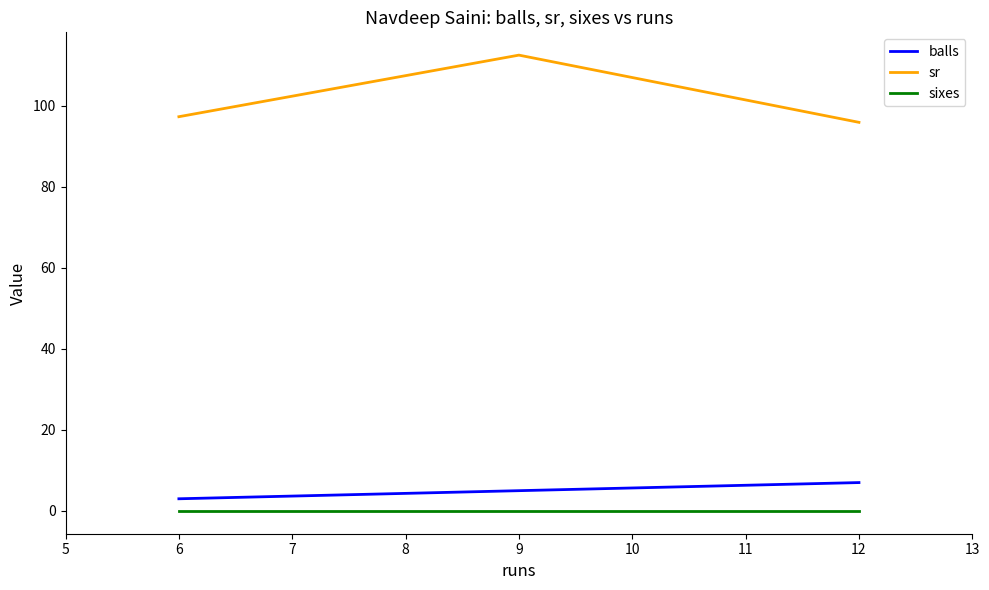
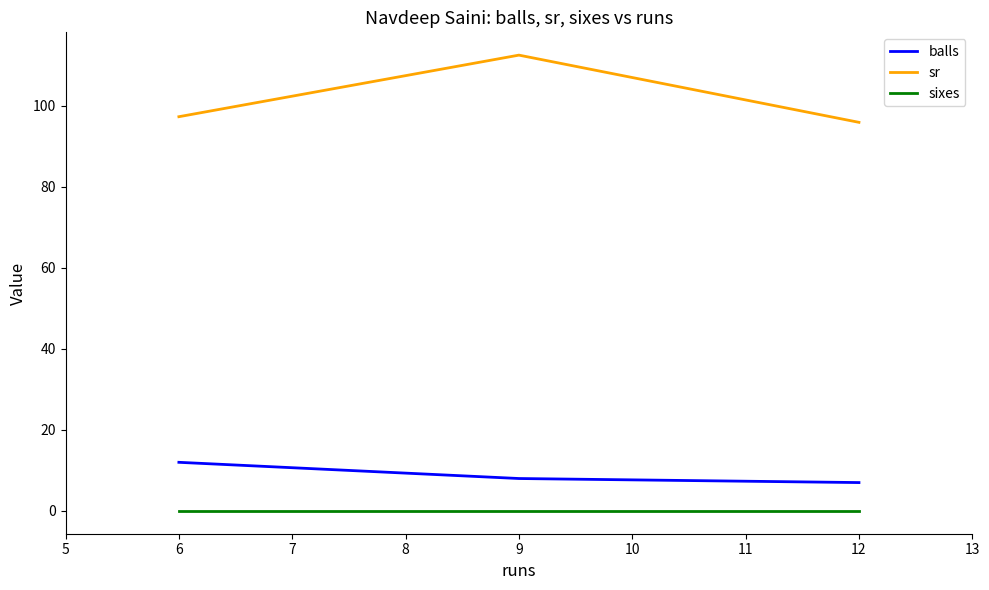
balls, 6: 3 -> 12
balls, 9: 5 -> 8
